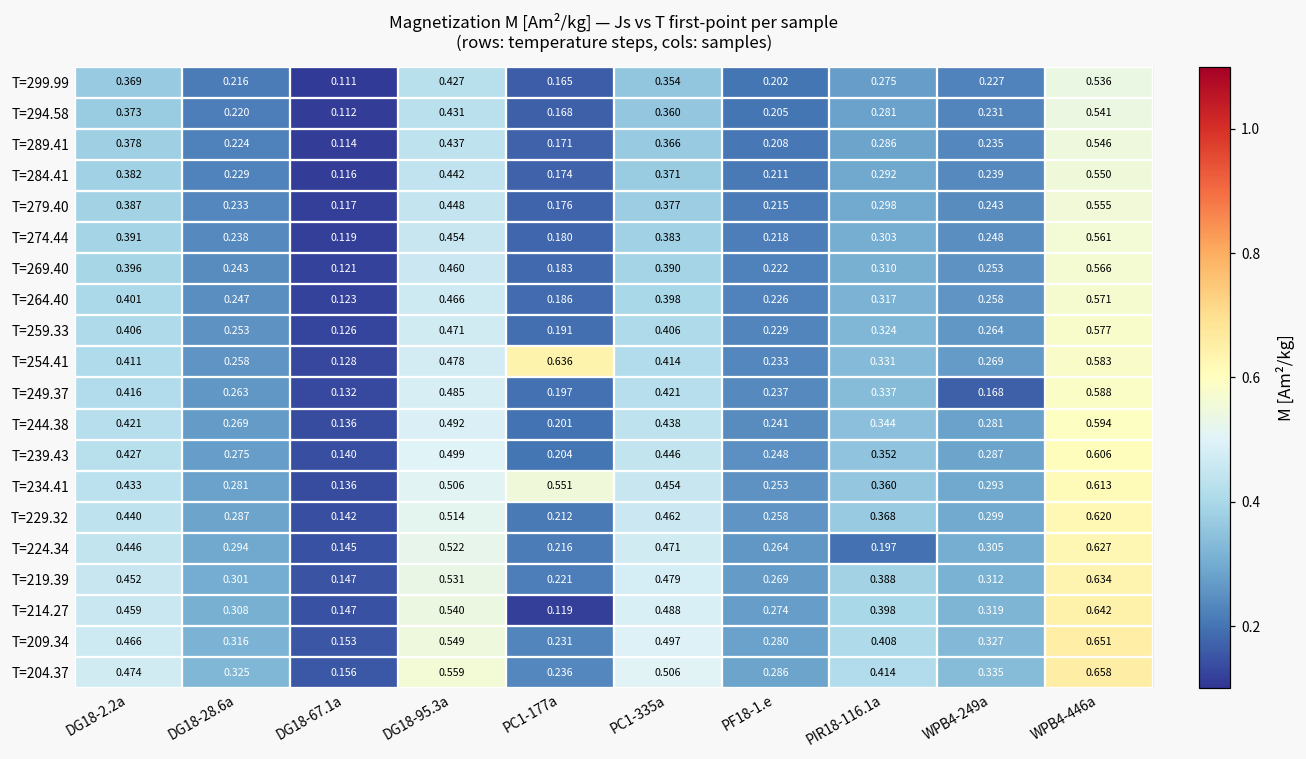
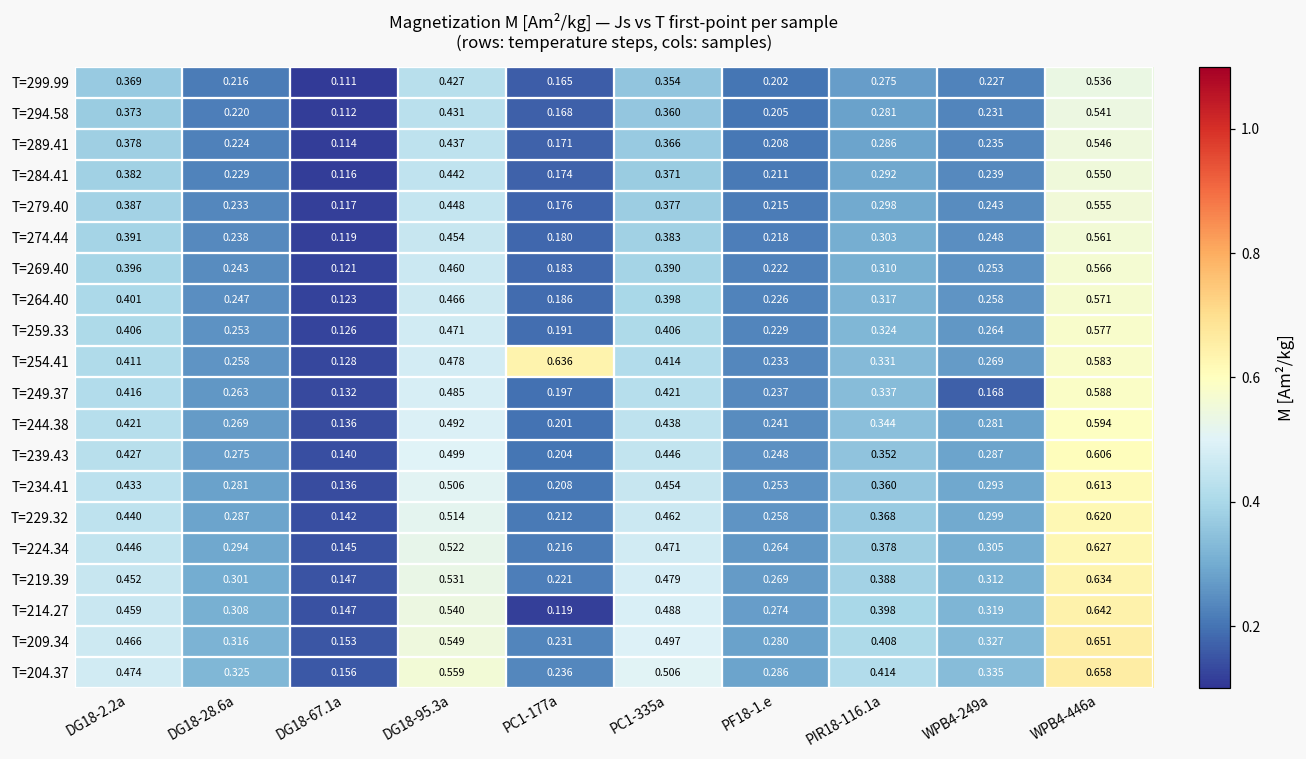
T=234.41, PC1-177a: 0.551 -> 0.208
T=224.34, PIR18-116.1a: 0.197 -> 0.378
